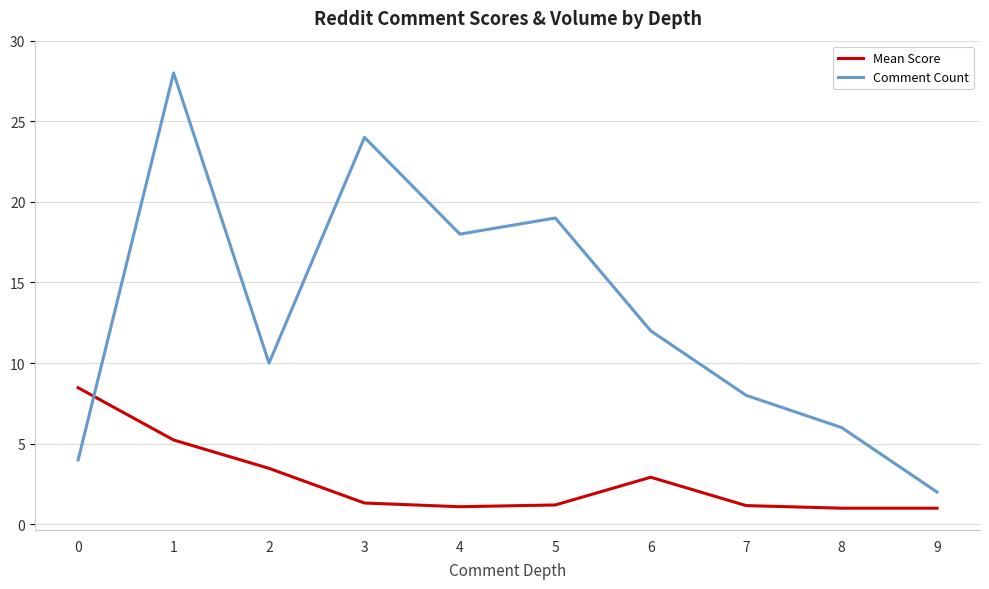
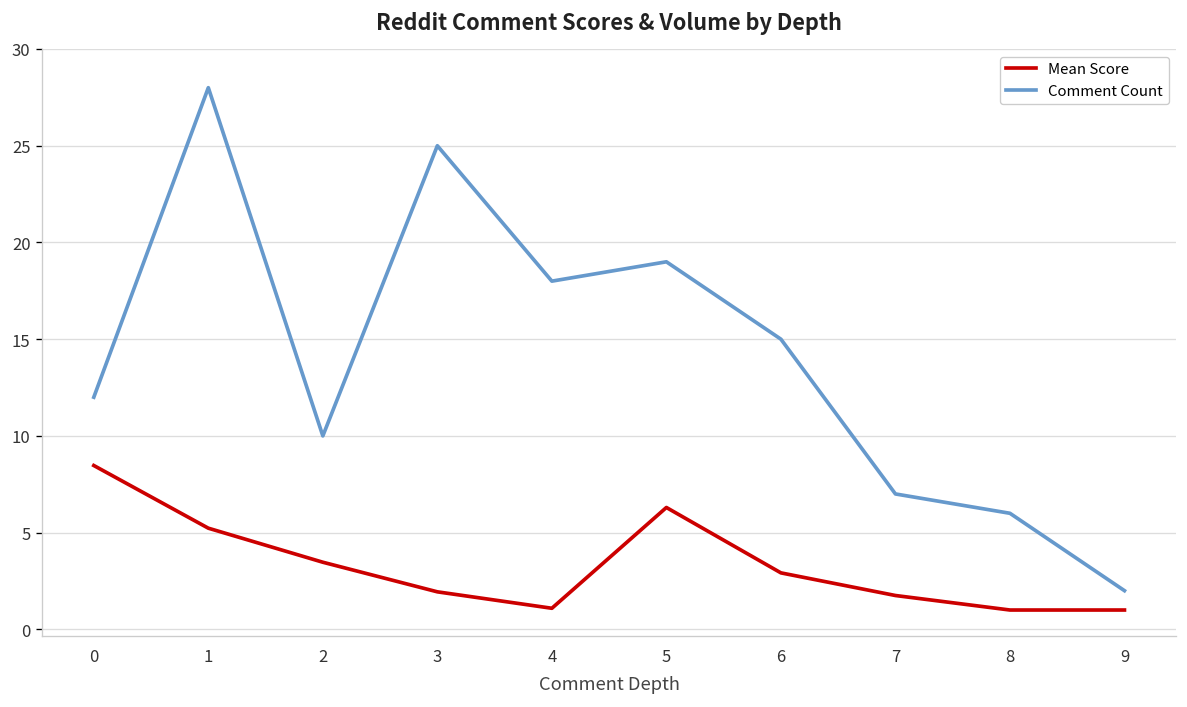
Comment Count, 0: 4 -> 12
Mean Score, 3: 1.3 -> 1.9
Comment Count, 3: 24 -> 25
Mean Score, 5: 1.2 -> 6.3
Comment Count, 6: 12 -> 15
Mean Score, 7: 1.2 -> 1.8
Comment Count, 7: 8 -> 7
